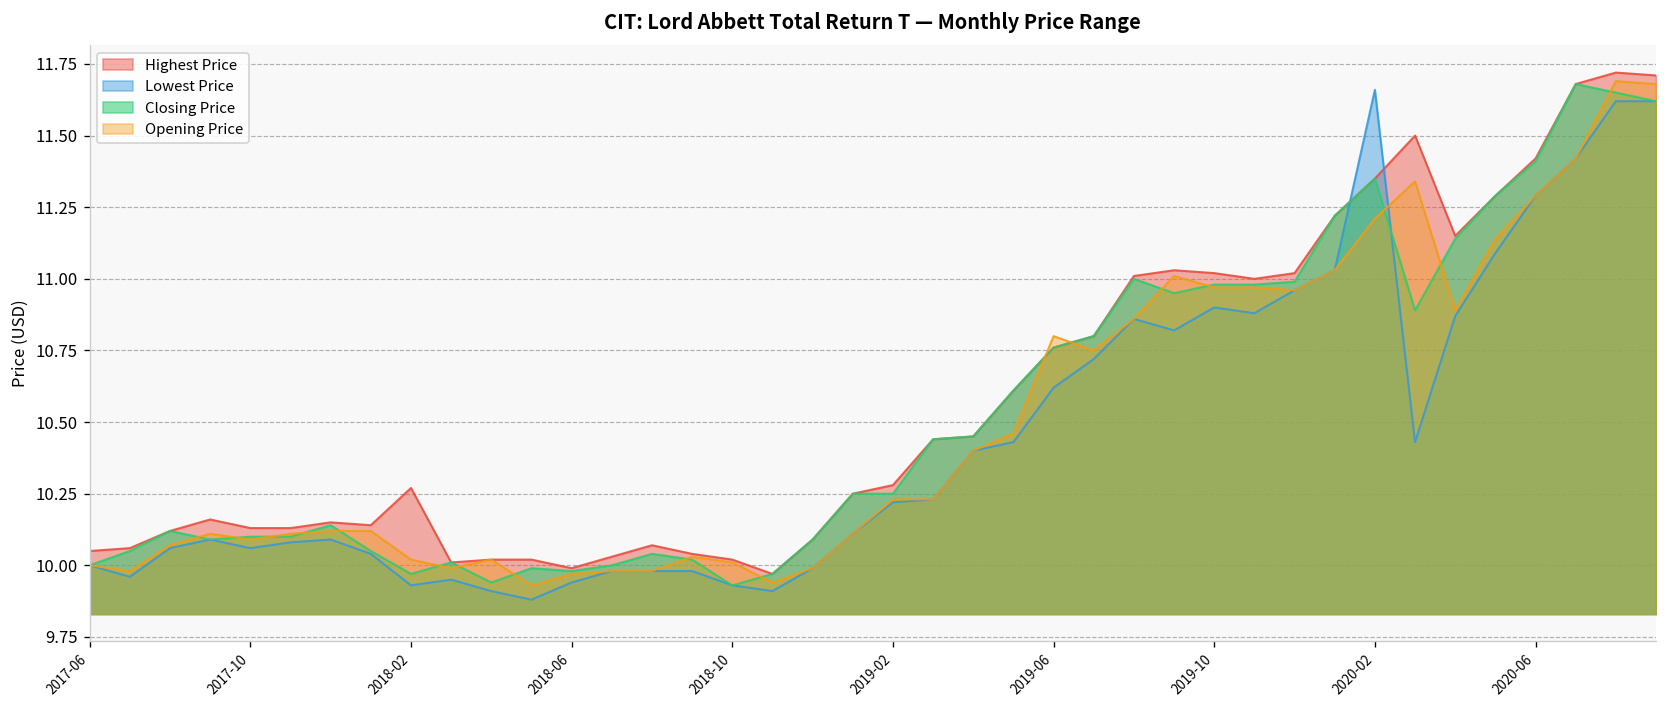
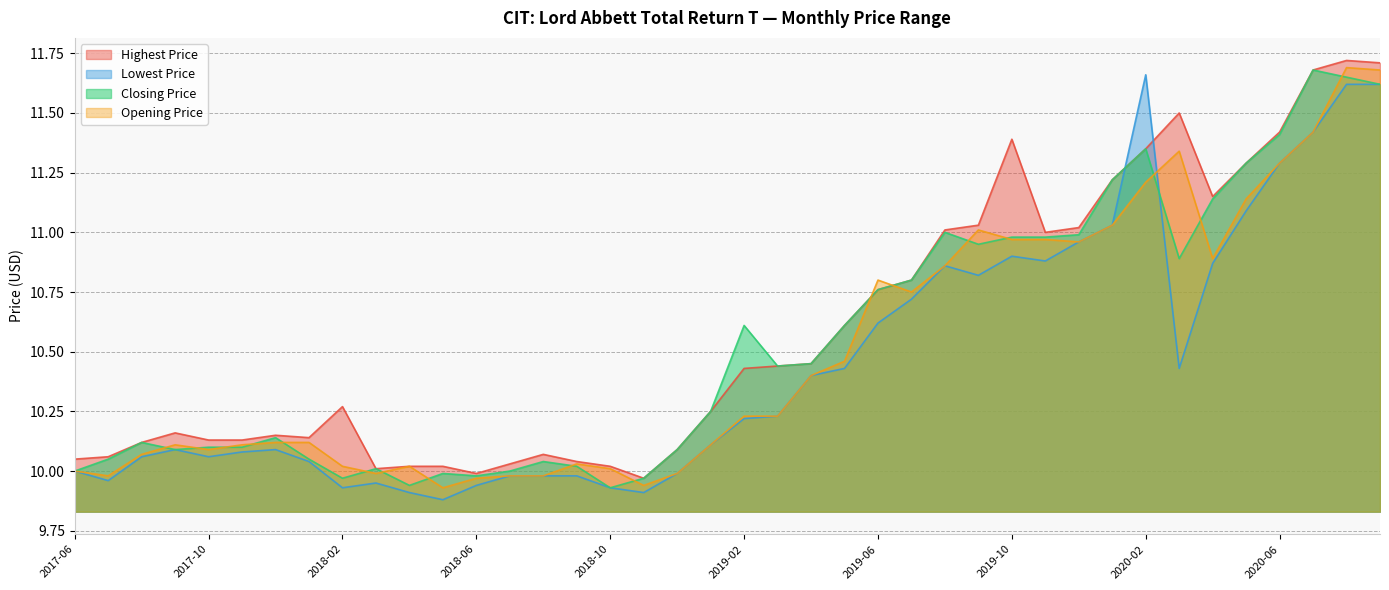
Highest Price, 2019-02: 10.28 -> 10.43
Closing Price, 2019-02: 10.25 -> 10.61
Highest Price, 2019-10: 11.02 -> 11.39
